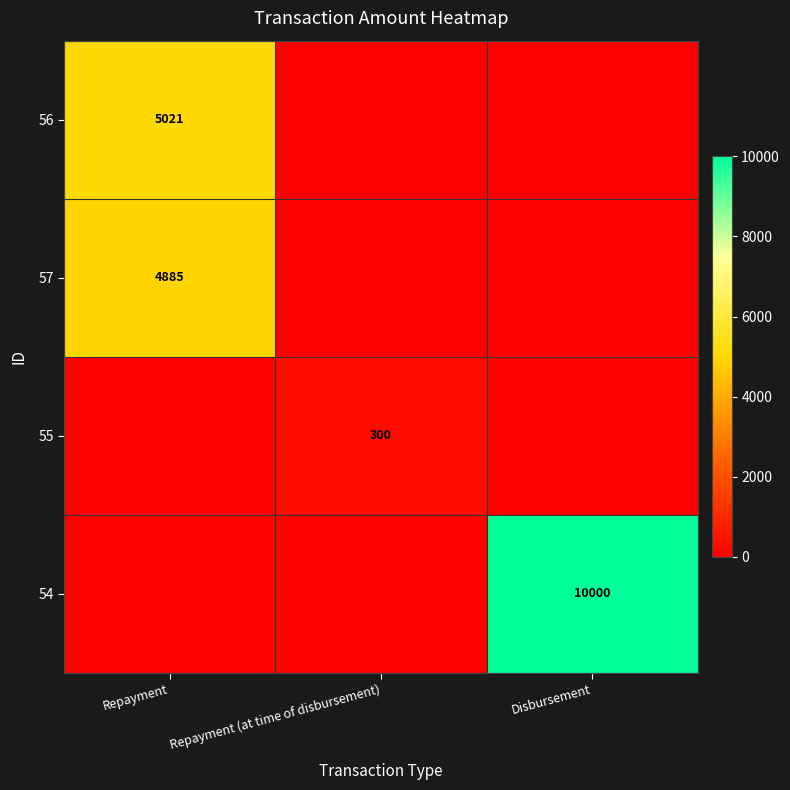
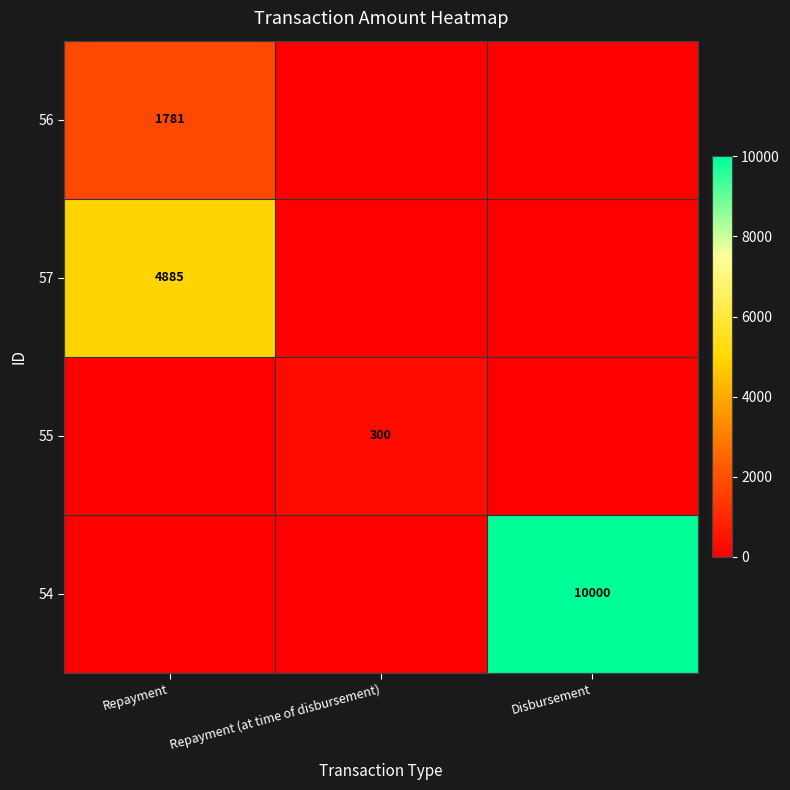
56, Repayment: 5021 -> 1781
